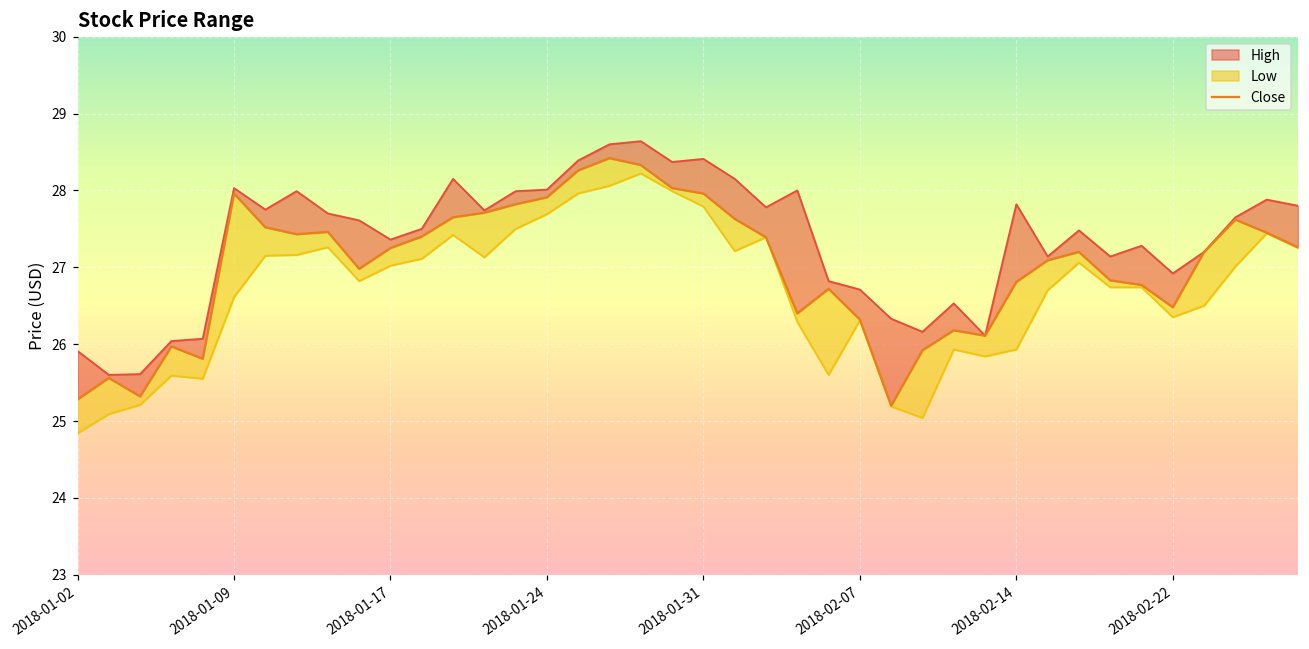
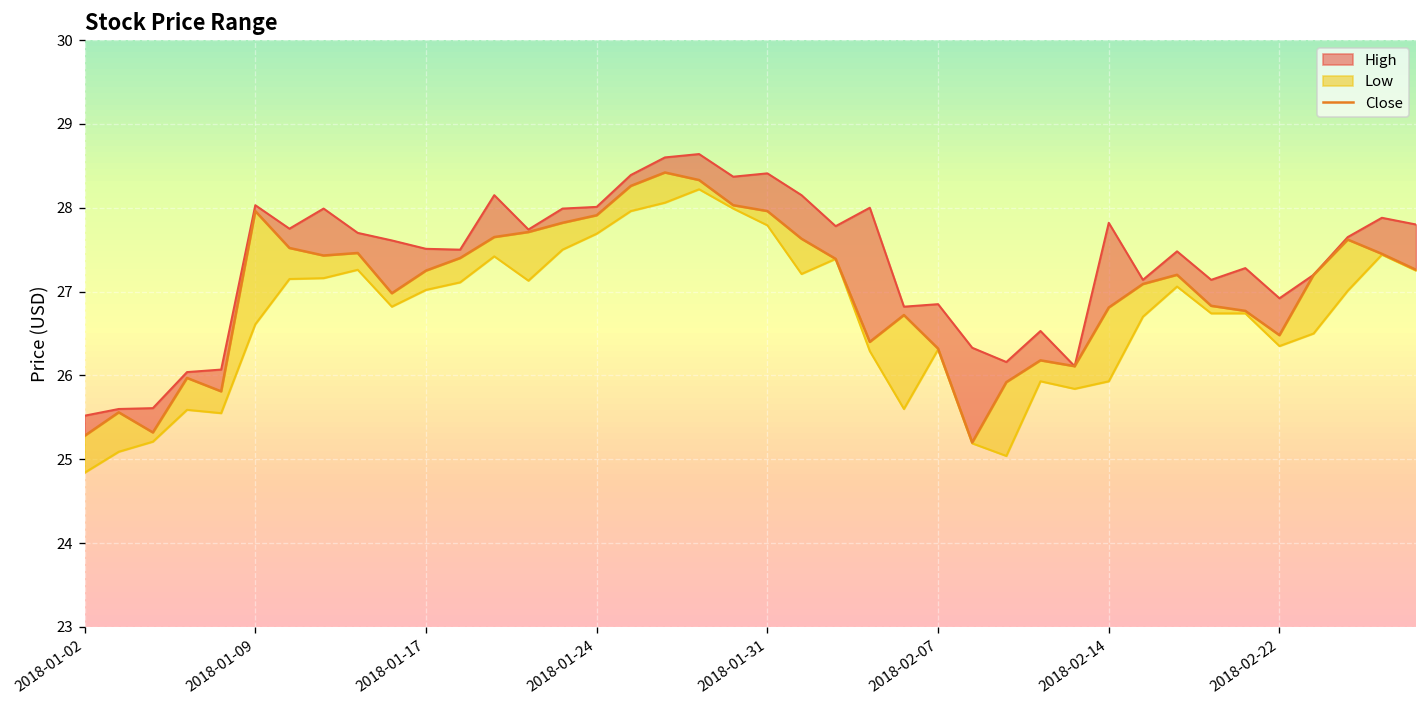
High, 2018-01-02: 25.9 -> 25.5
High, 2018-01-17: 27.4 -> 27.5
High, 2018-02-07: 26.7 -> 26.9
